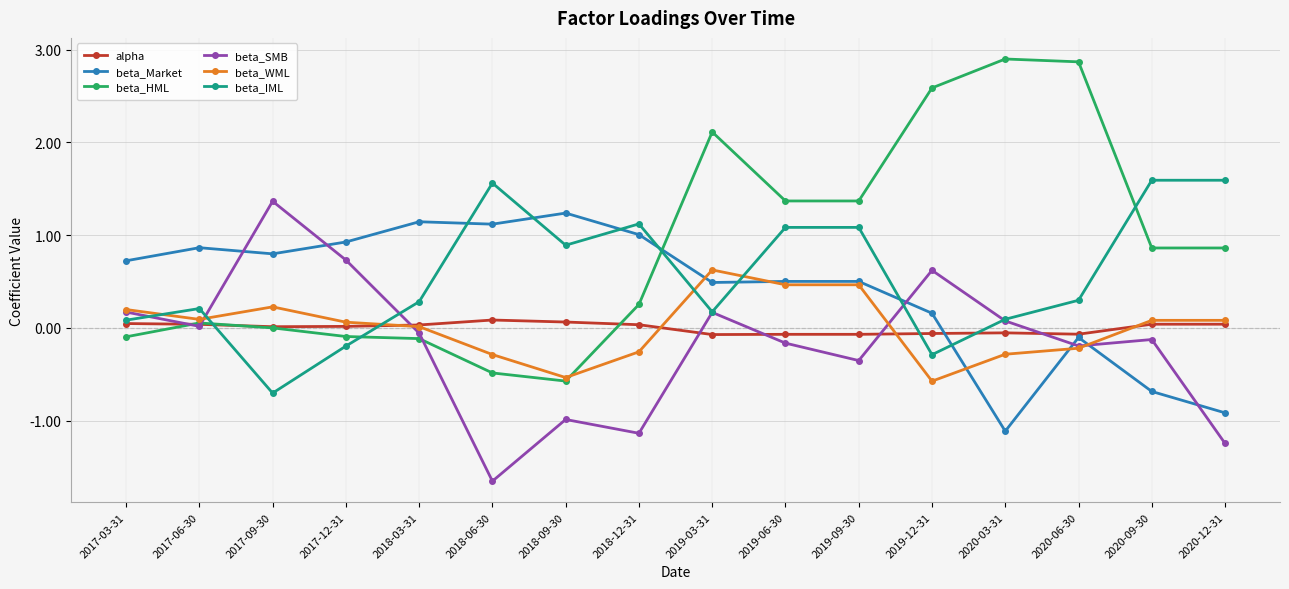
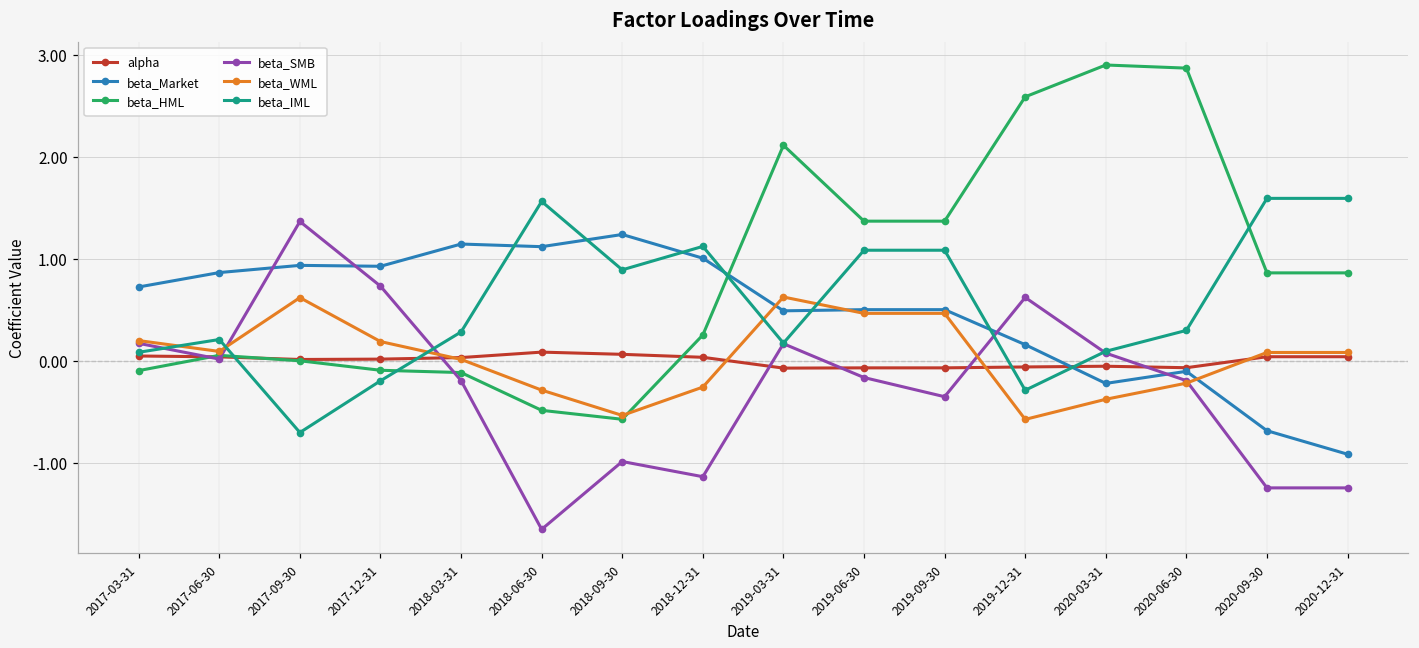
beta_Market, 2017-09-30: 0.8 -> 0.9
beta_WML, 2017-09-30: 0.2 -> 0.6
beta_WML, 2017-12-31: 0.1 -> 0.2
beta_SMB, 2018-03-31: -0.1 -> -0.2
beta_Market, 2020-03-31: -1.1 -> -0.2
beta_WML, 2020-03-31: -0.3 -> -0.4
beta_SMB, 2020-09-30: -0.1 -> -1.2
